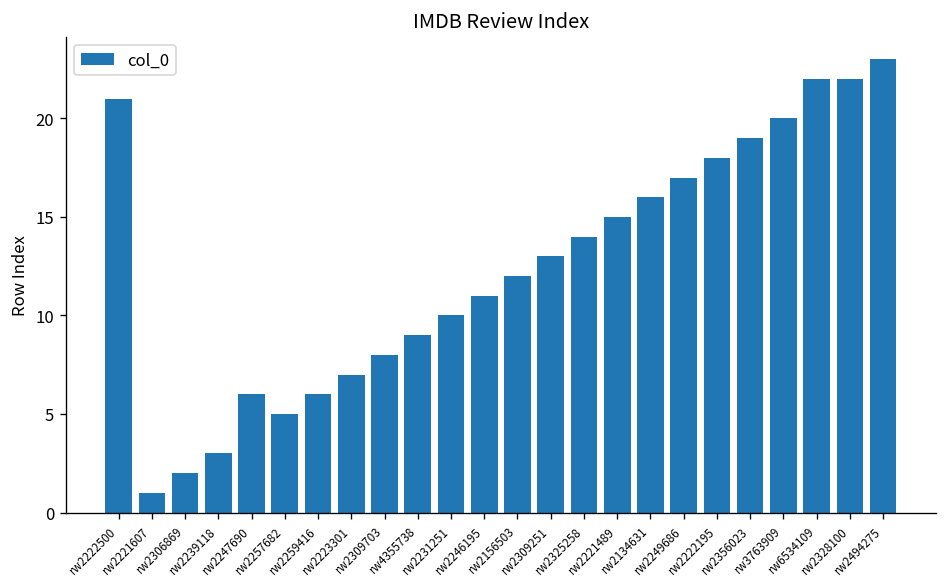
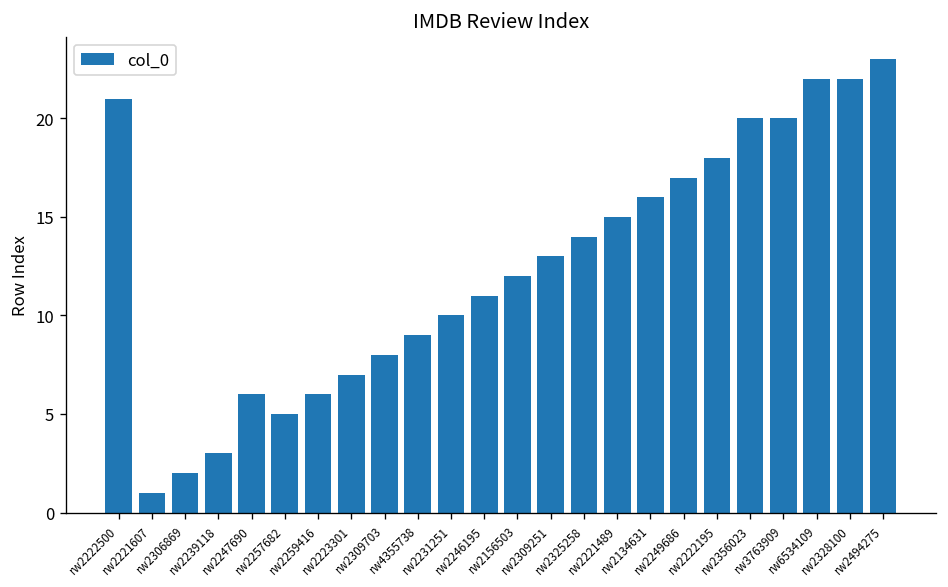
rw2356023: 19 -> 20
